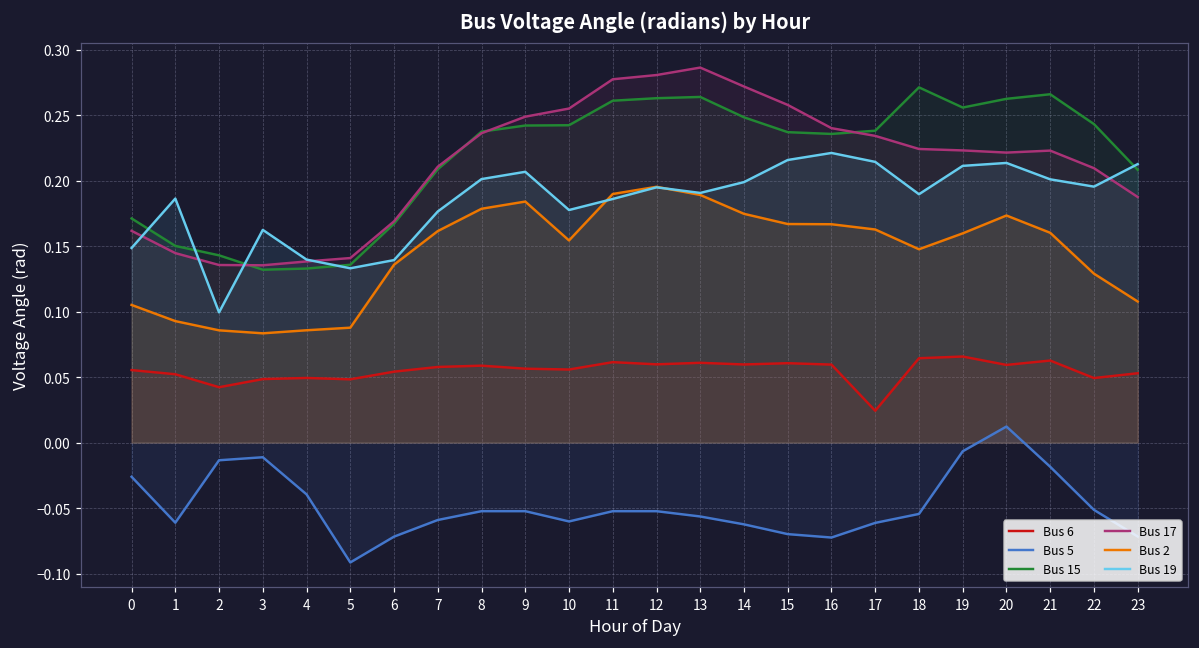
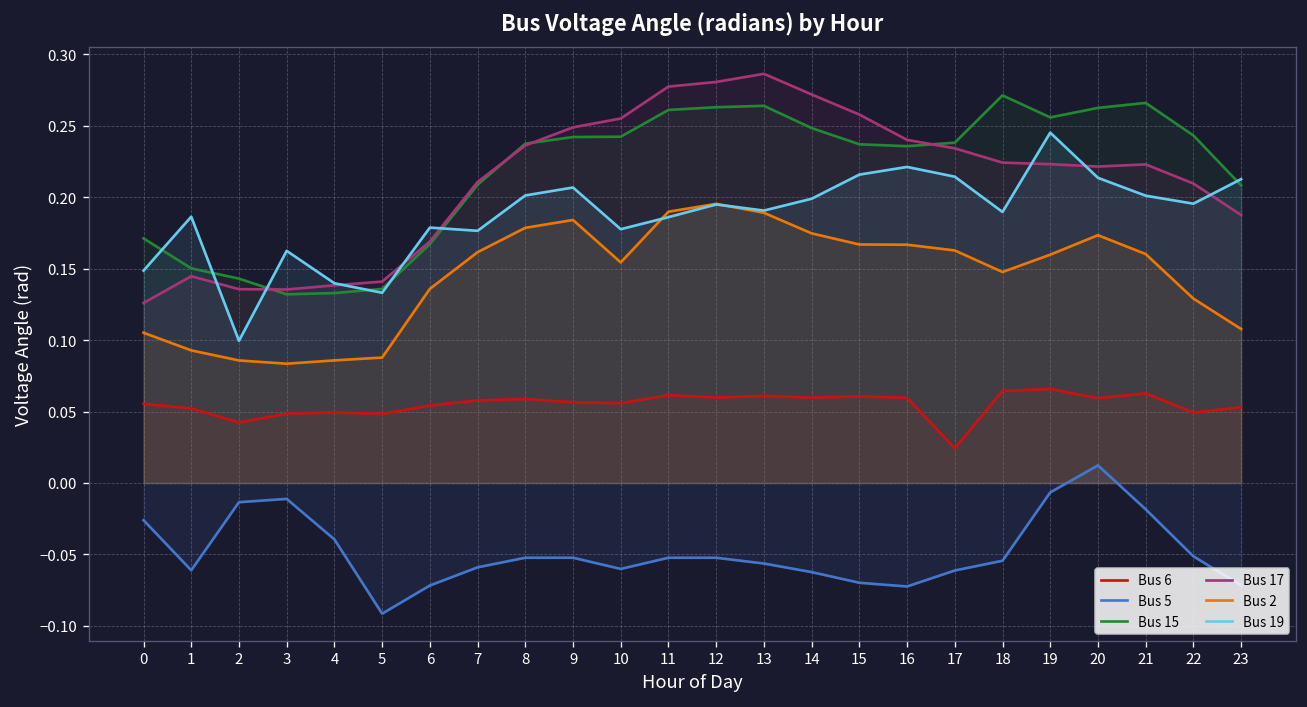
Bus 17, 0: 0.162 -> 0.126
Bus 19, 6: 0.139 -> 0.179
Bus 19, 19: 0.211 -> 0.245
